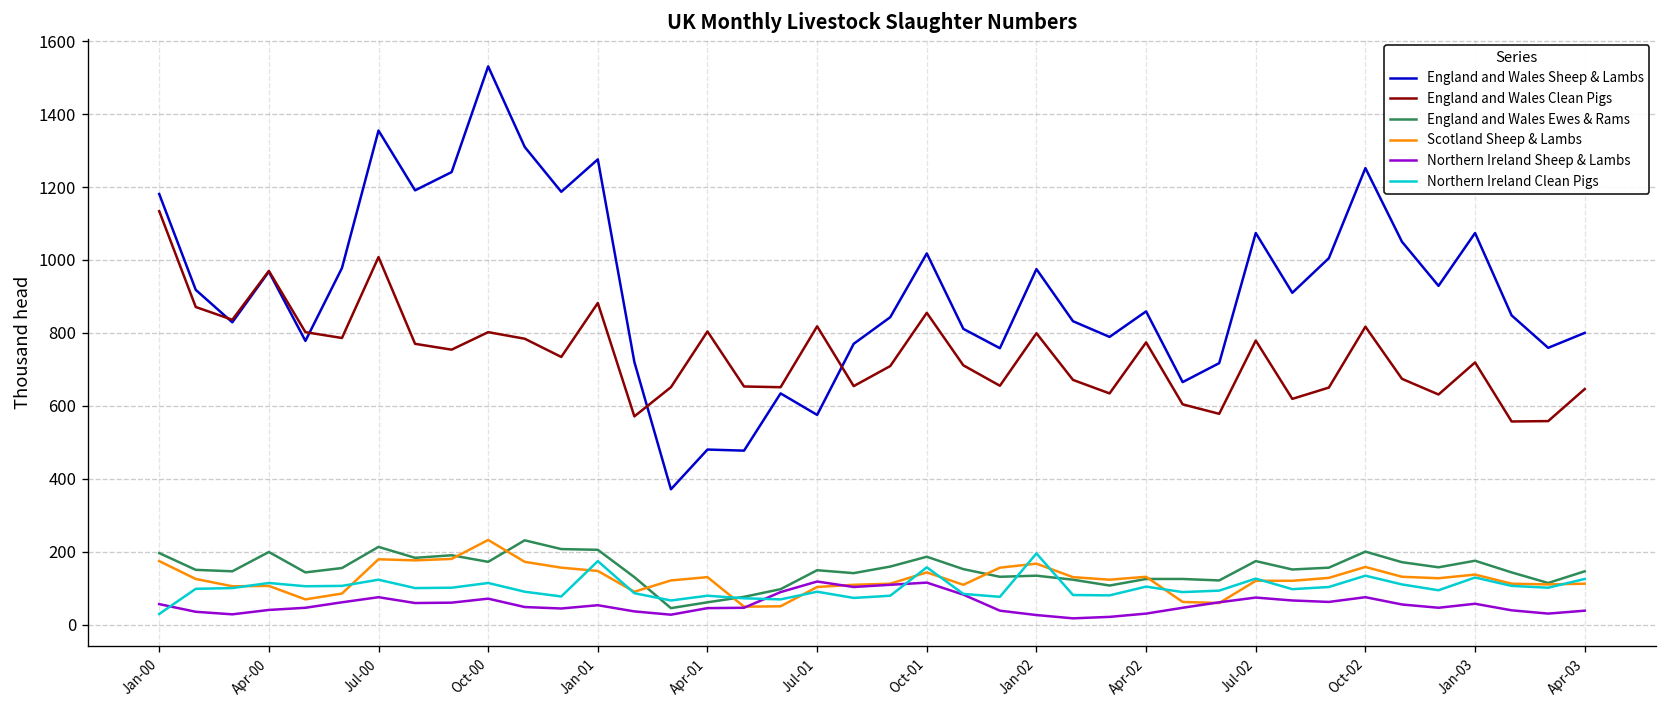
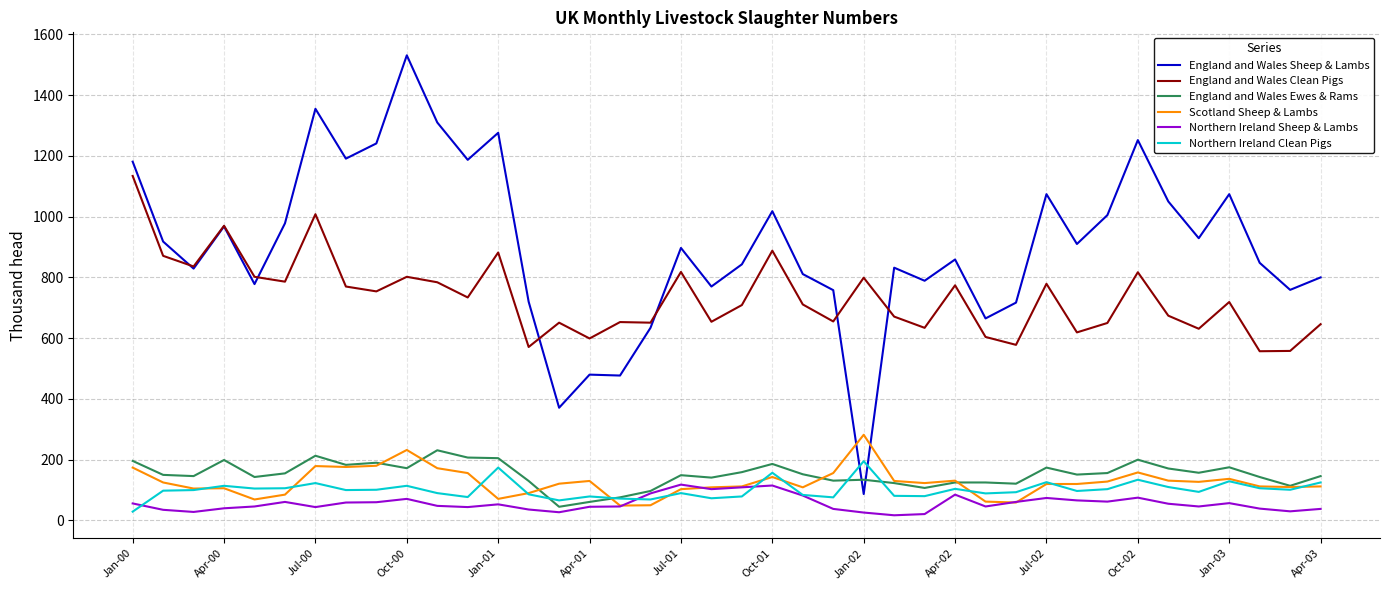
Northern Ireland Sheep & Lambs, Jul-00: 80 -> 40
Scotland Sheep & Lambs, Jan-01: 150 -> 70
England and Wales Clean Pigs, Apr-01: 800 -> 600
England and Wales Sheep & Lambs, Jul-01: 580 -> 900
England and Wales Clean Pigs, Oct-01: 860 -> 890
England and Wales Sheep & Lambs, Jan-02: 980 -> 90
Scotland Sheep & Lambs, Jan-02: 170 -> 280
Northern Ireland Sheep & Lambs, Apr-02: 30 -> 90
